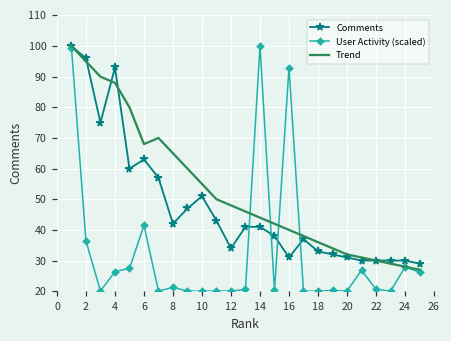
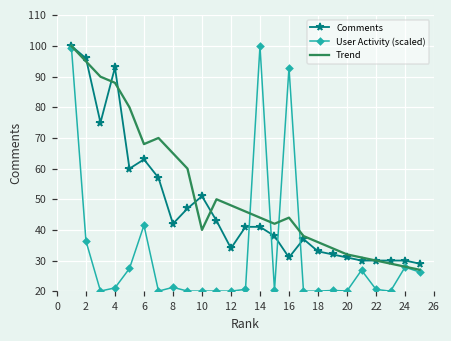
User Activity (scaled), 4: 26 -> 21
Trend, 10: 55 -> 40
Trend, 16: 40 -> 44
